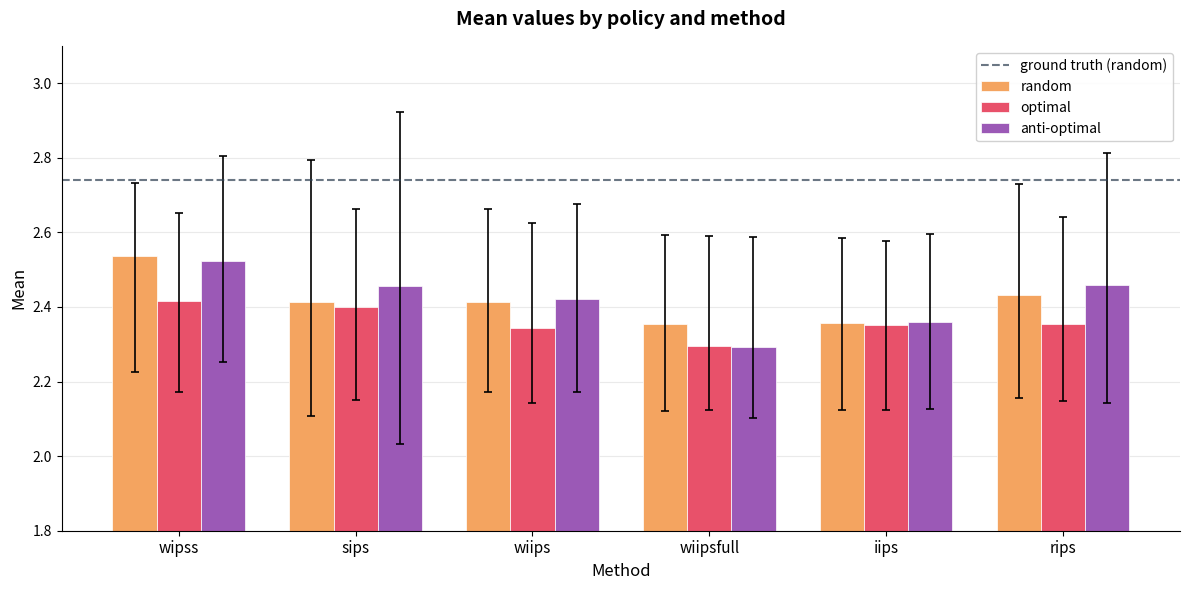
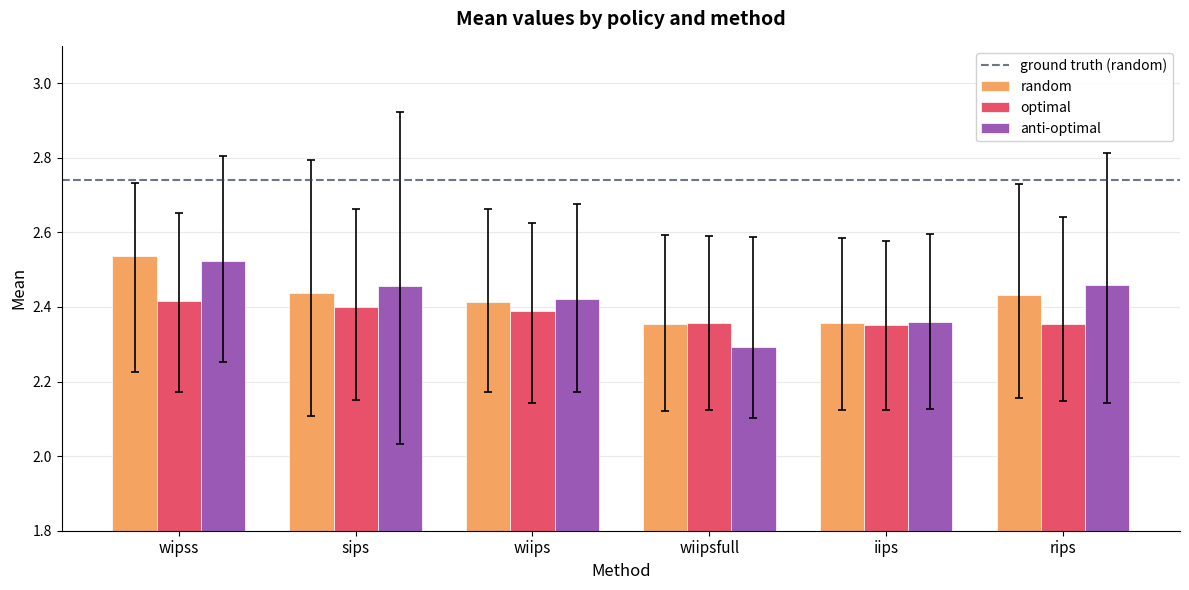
random, sips: 2.41 -> 2.44
optimal, wiips: 2.34 -> 2.39
optimal, wiipsfull: 2.30 -> 2.36
